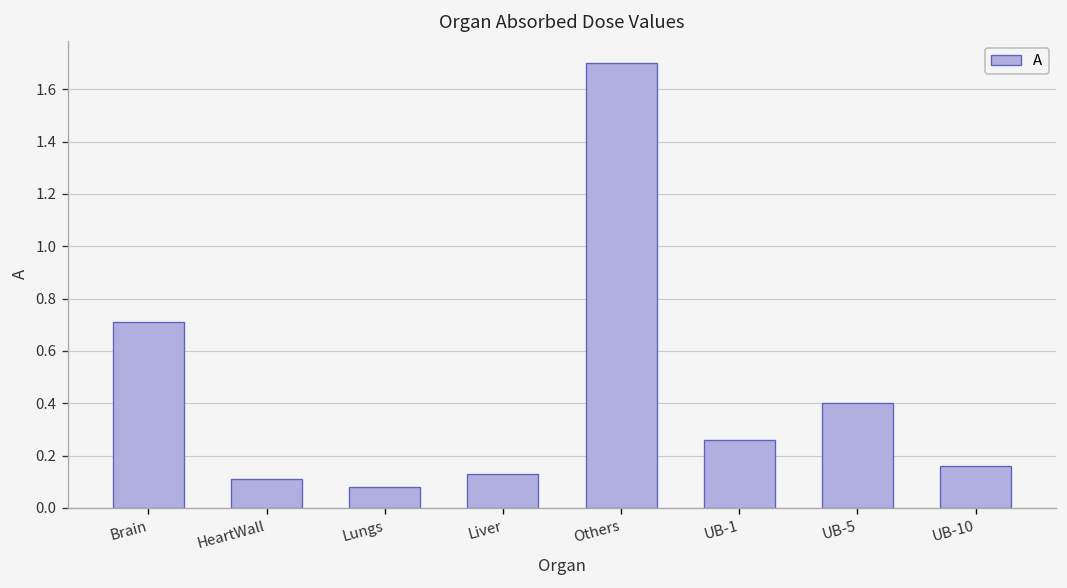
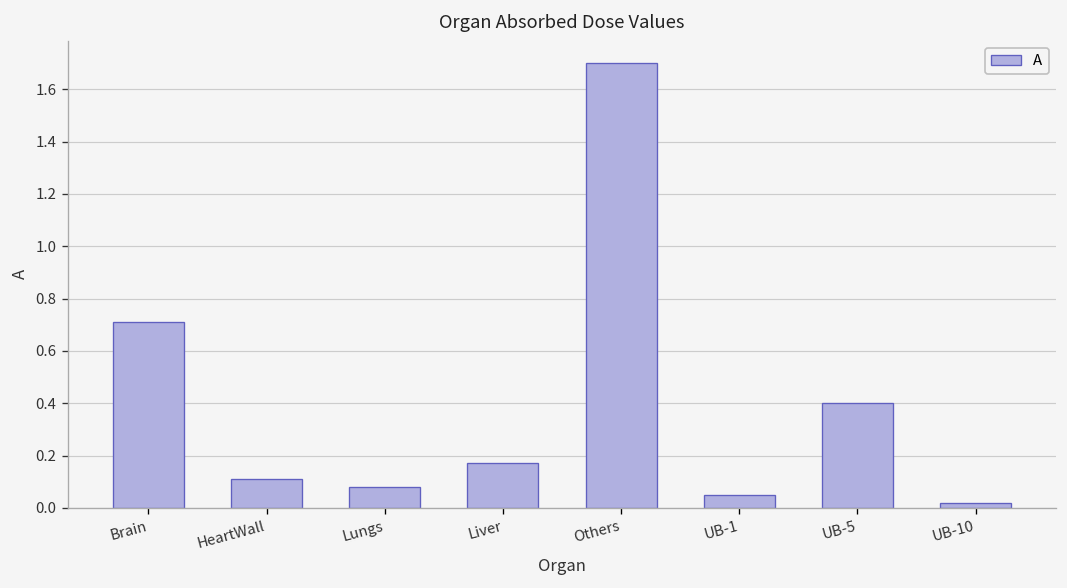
Liver: 0.13 -> 0.17
UB-1: 0.26 -> 0.05
UB-10: 0.16 -> 0.02
